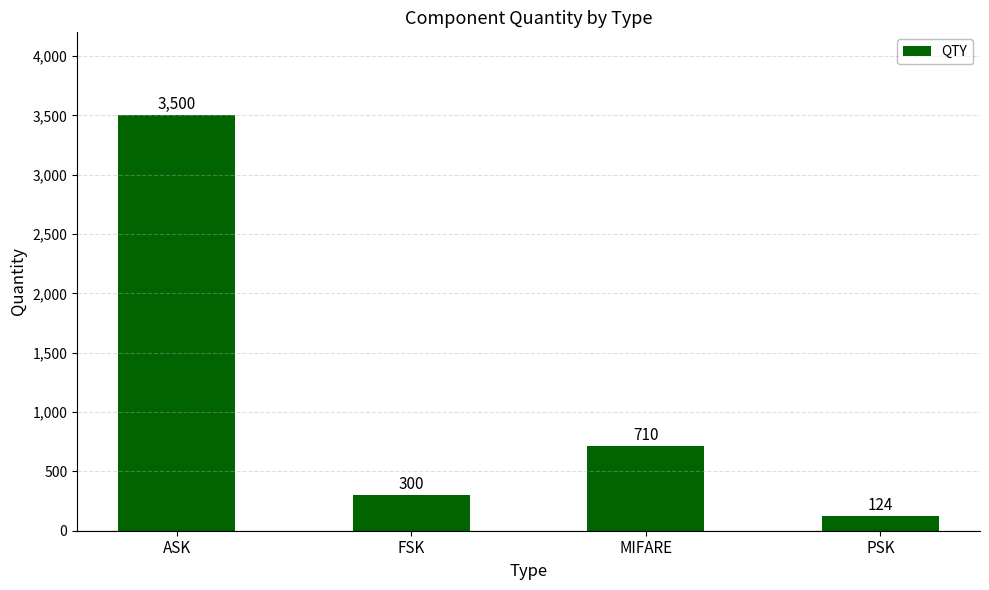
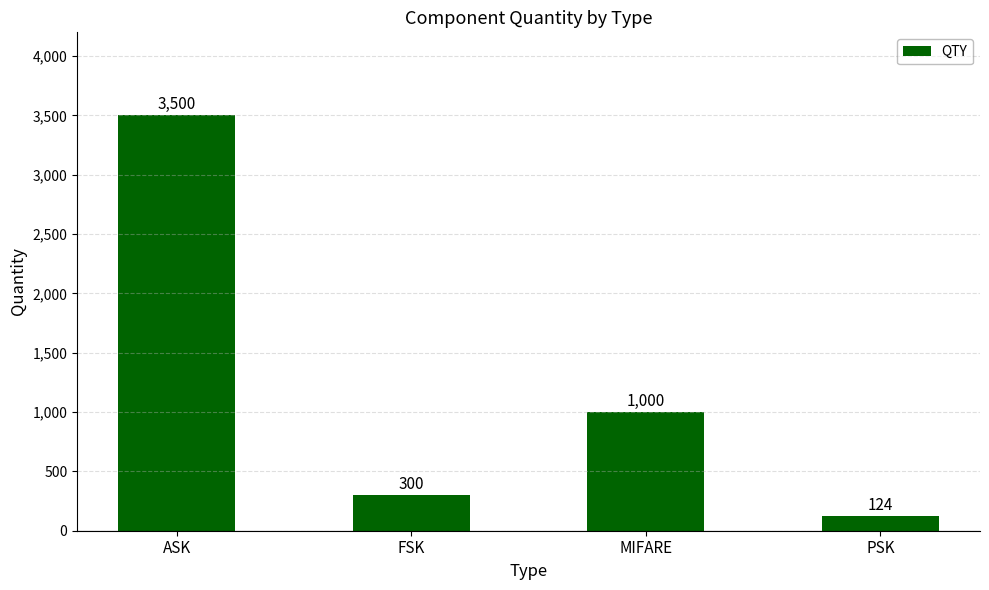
MIFARE: 710 -> 1,000
